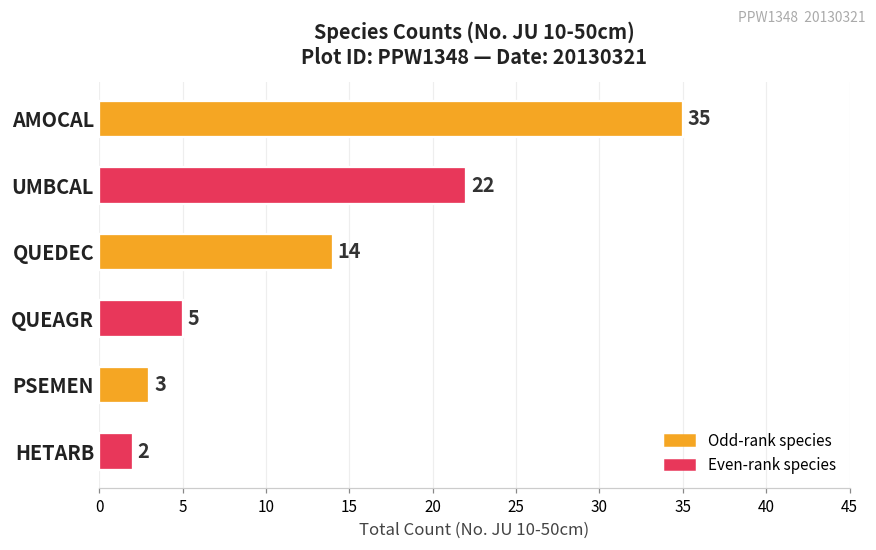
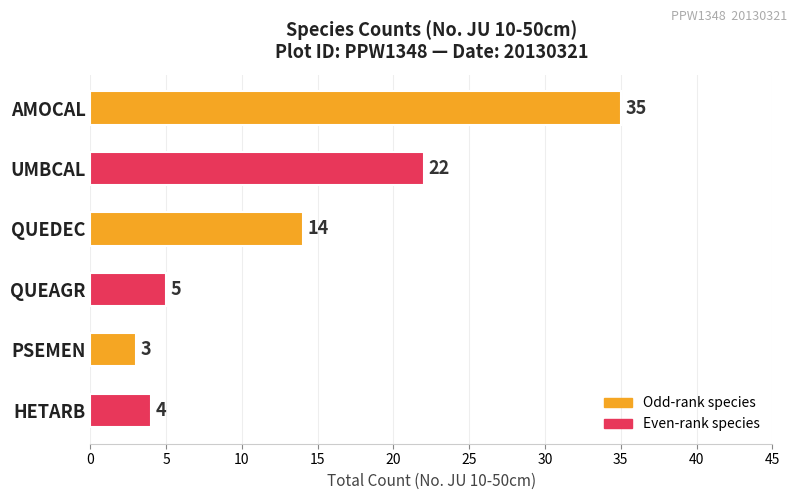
HETARB: 2 -> 4
